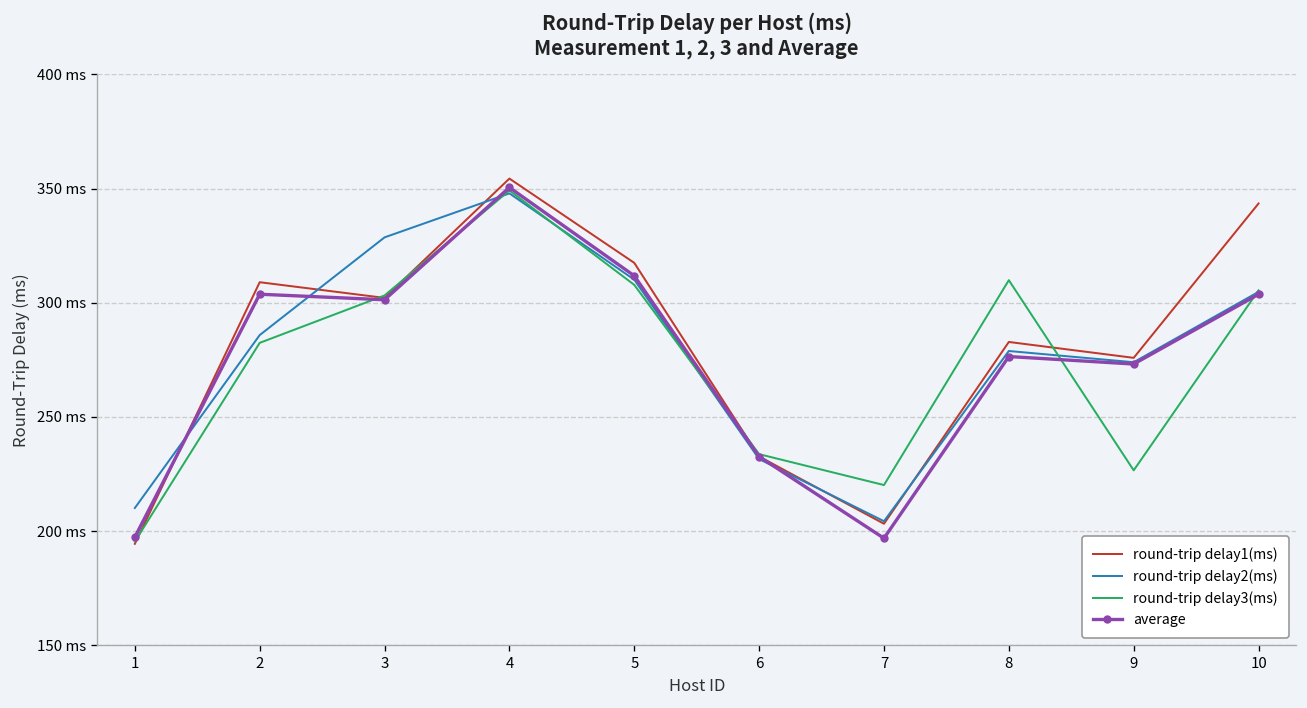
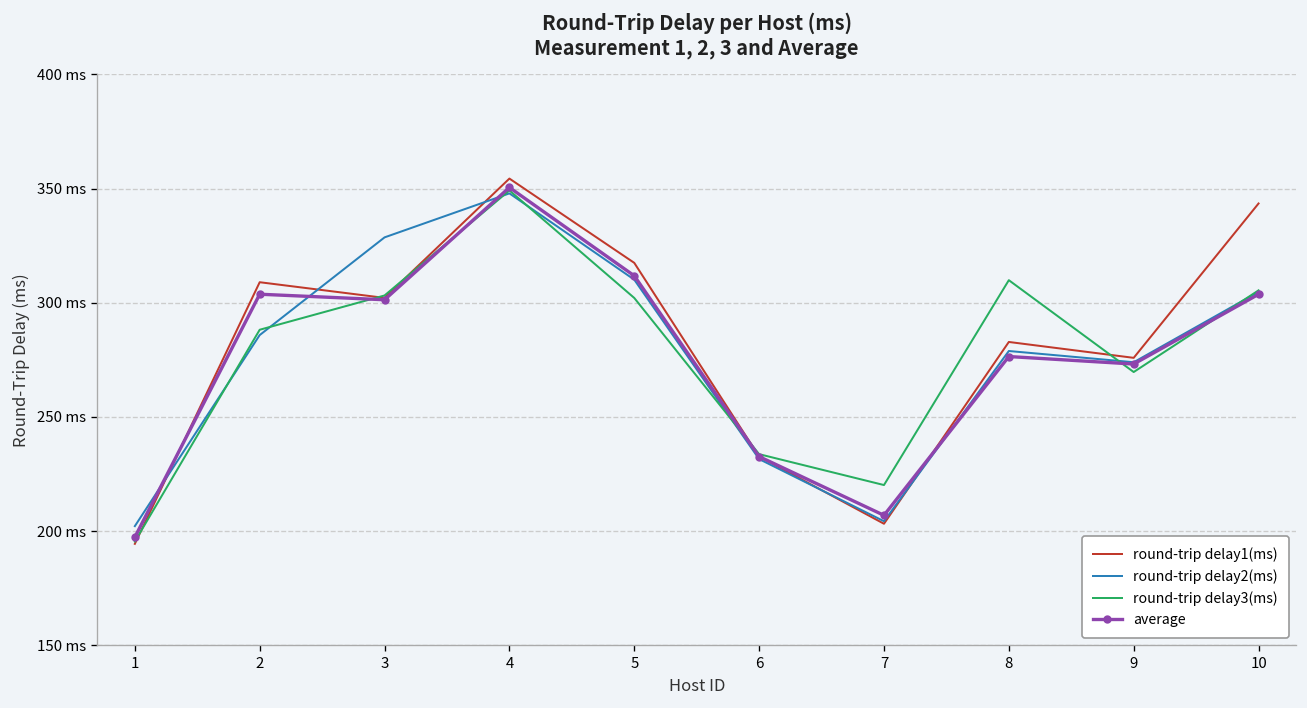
round-trip delay2(ms), 1: 210 ms -> 202 ms
round-trip delay3(ms), 2: 282 ms -> 288 ms
round-trip delay3(ms), 5: 308 ms -> 302 ms
average, 7: 197 ms -> 207 ms
round-trip delay3(ms), 9: 227 ms -> 270 ms
